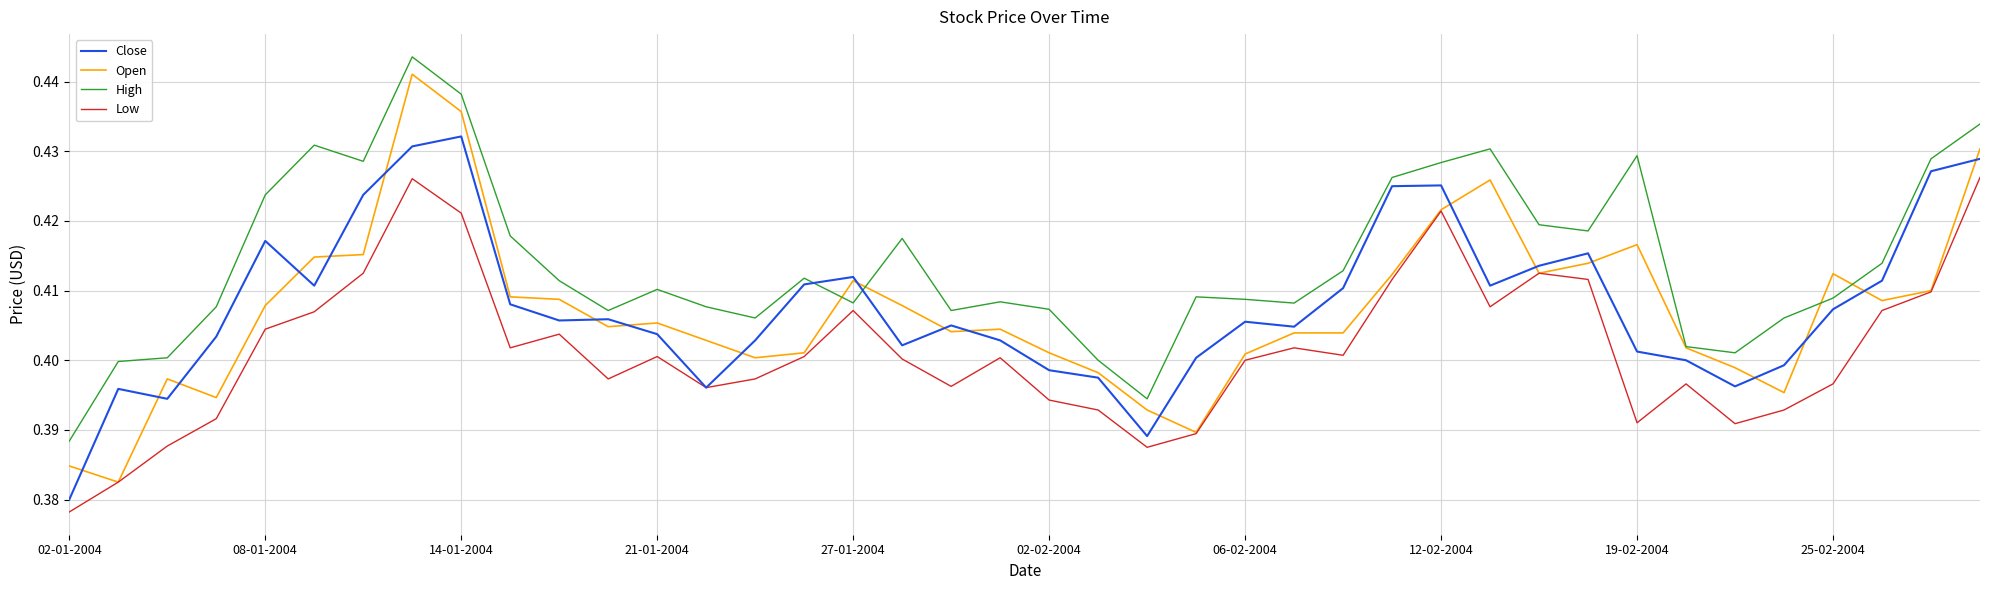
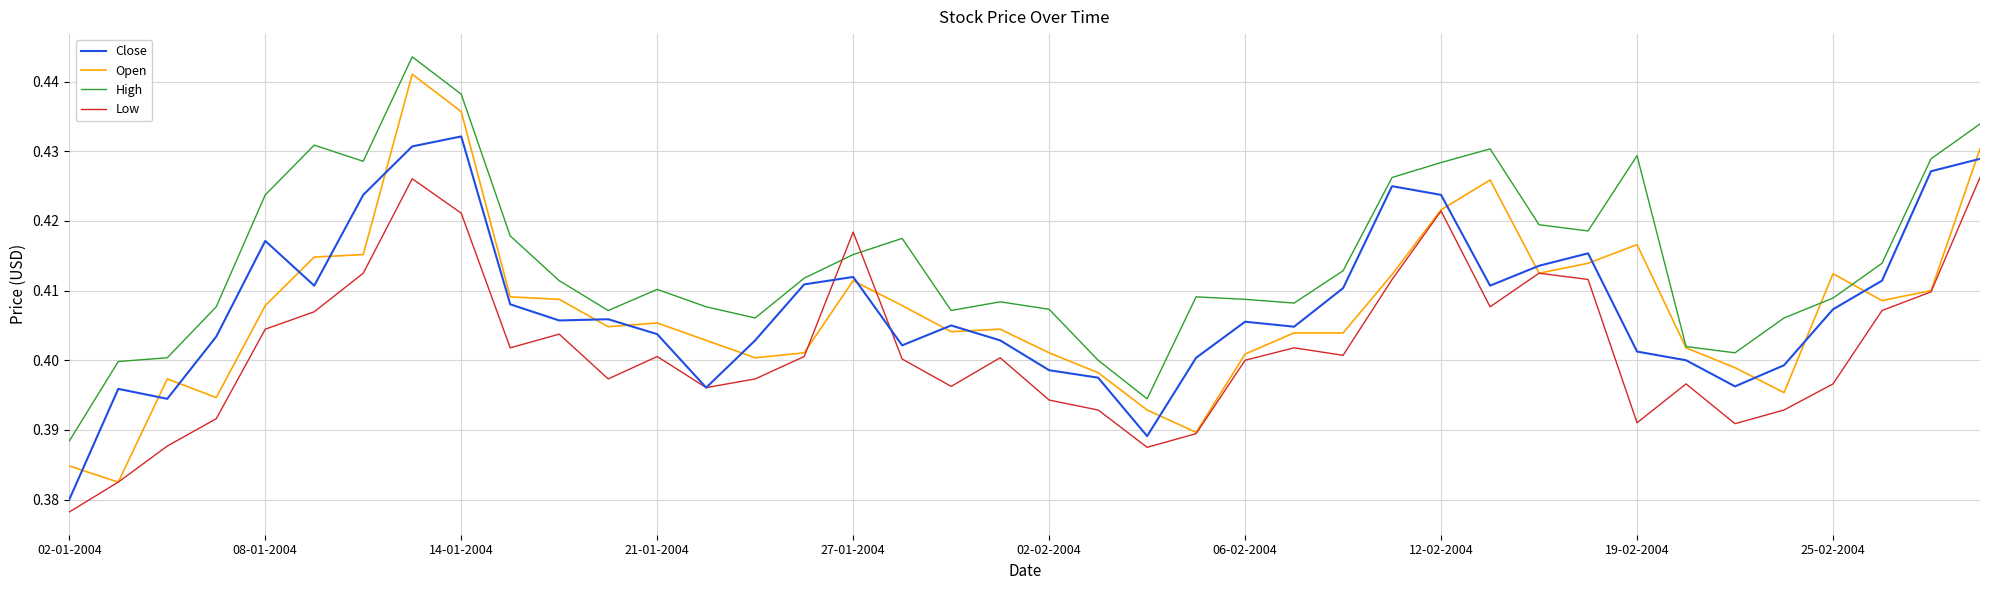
High, 27-01-2004: 0.408 -> 0.415
Low, 27-01-2004: 0.407 -> 0.418
Close, 12-02-2004: 0.425 -> 0.424
